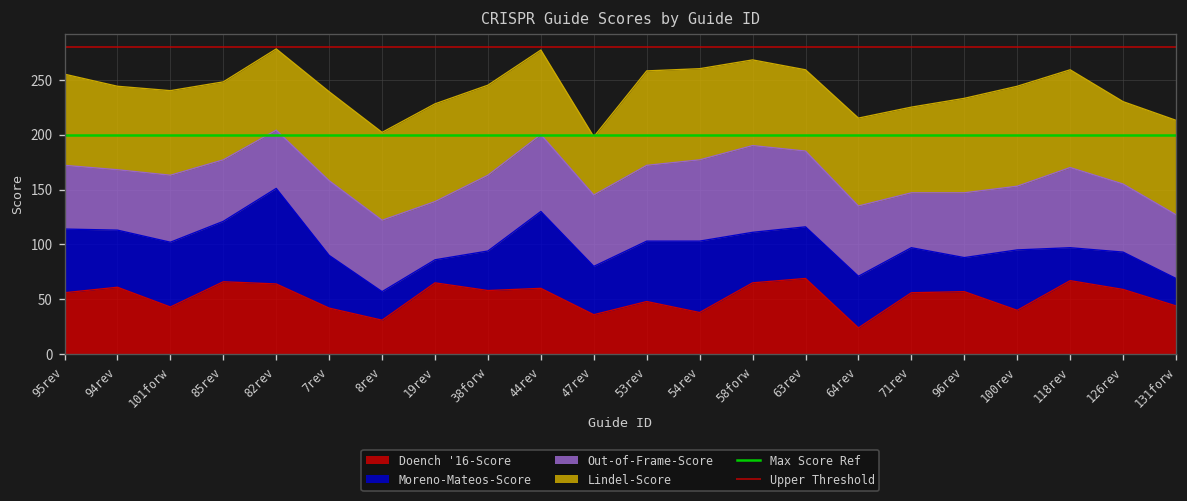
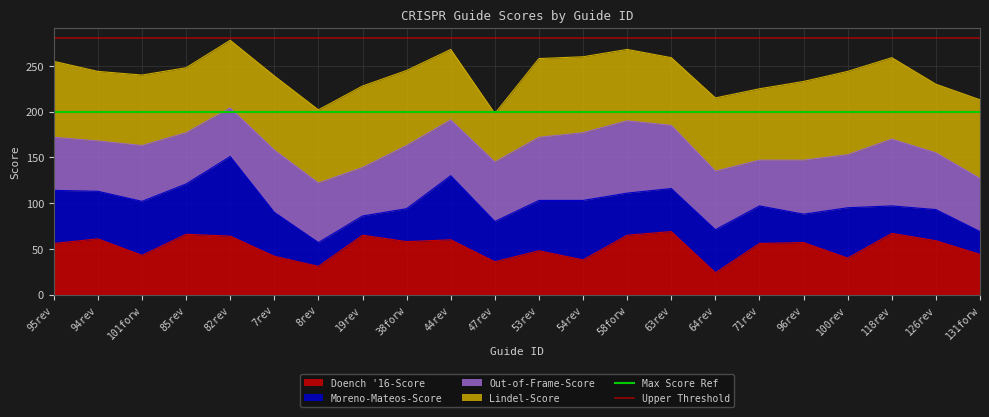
Out-of-Frame-Score, 44rev: 70 -> 60
